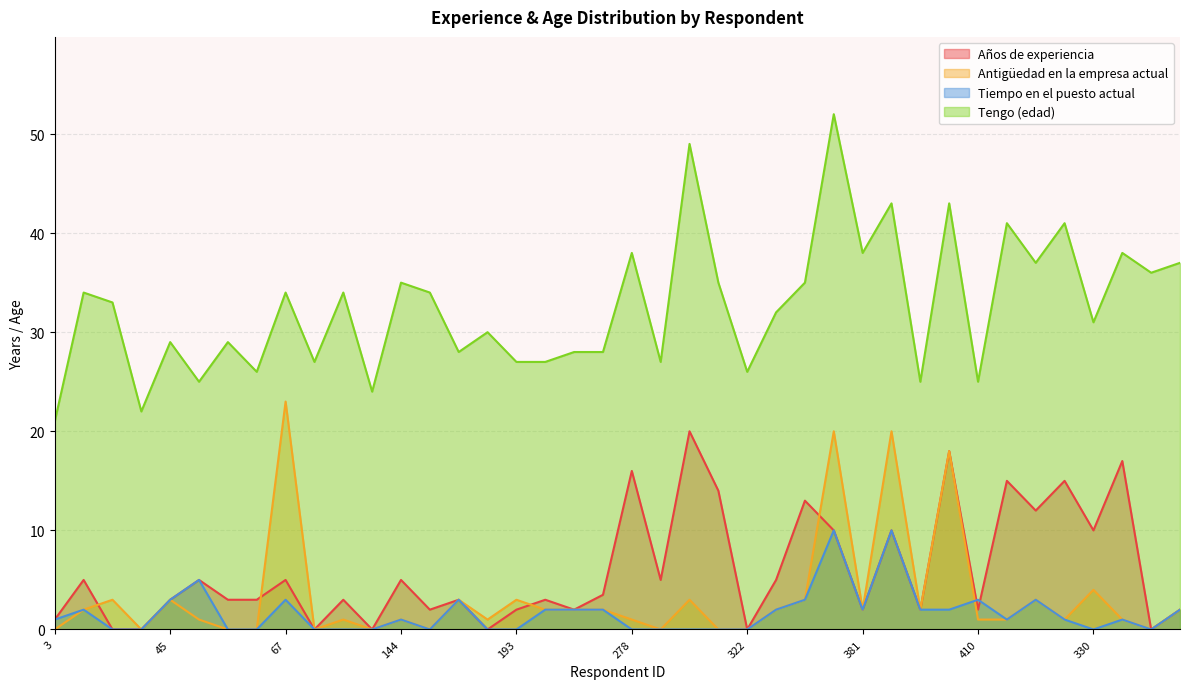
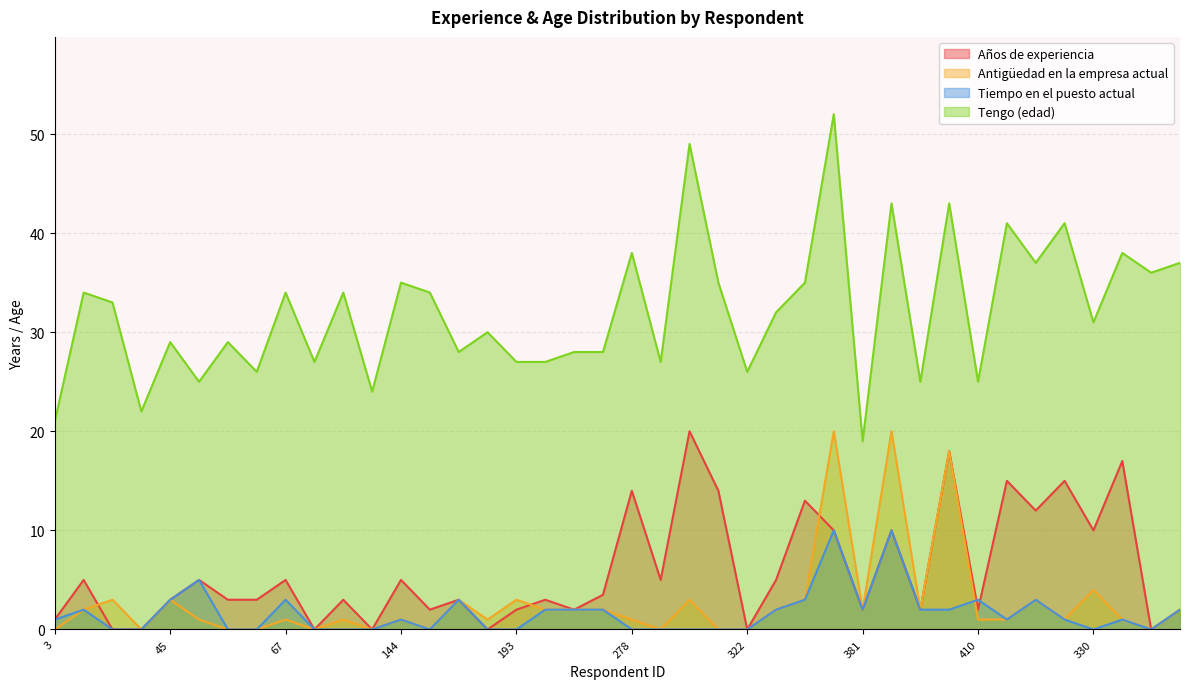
Antigüedad en la empresa actual, 67: 23 -> 1
Años de experiencia, 278: 16 -> 14
Tengo (edad), 381: 38 -> 19
